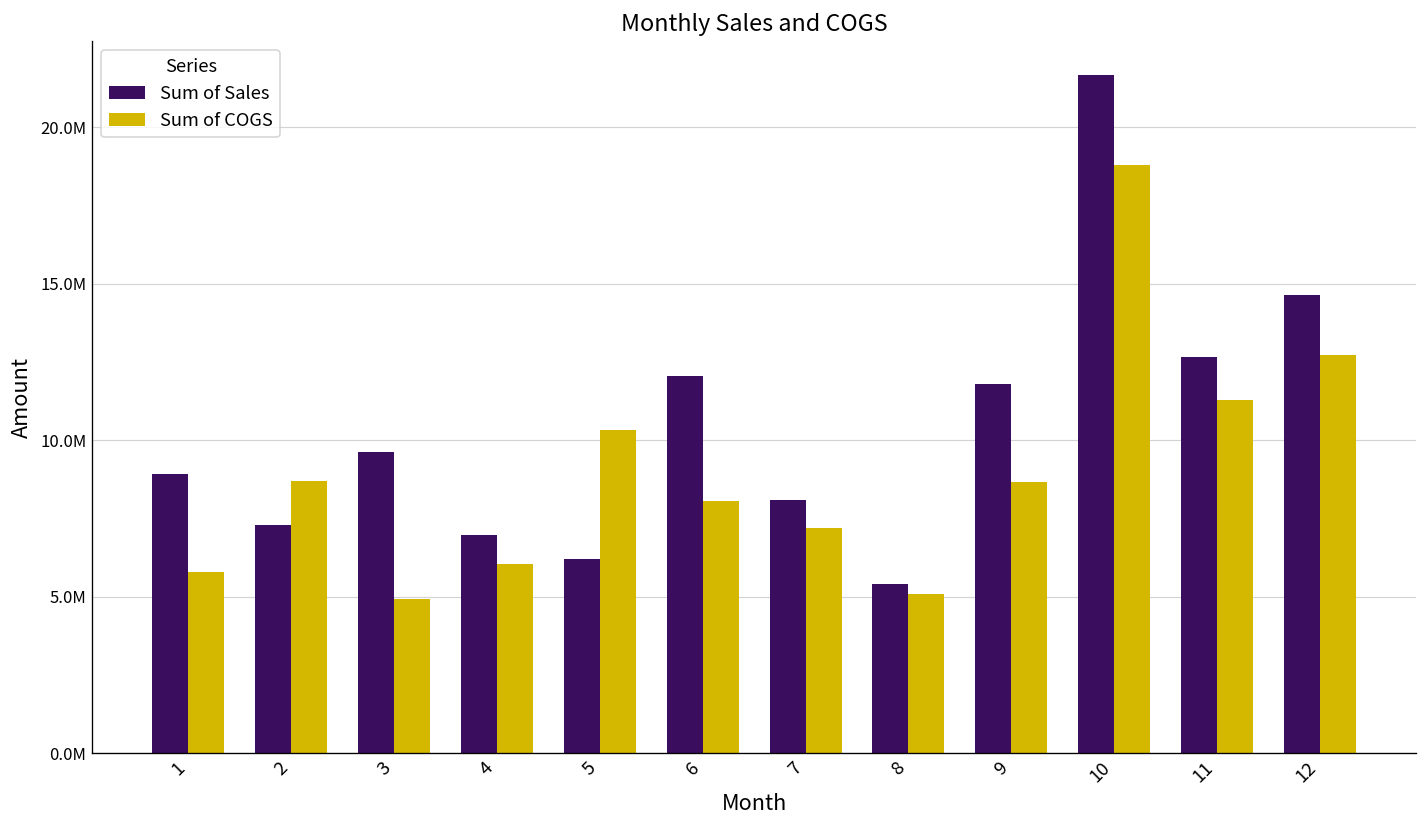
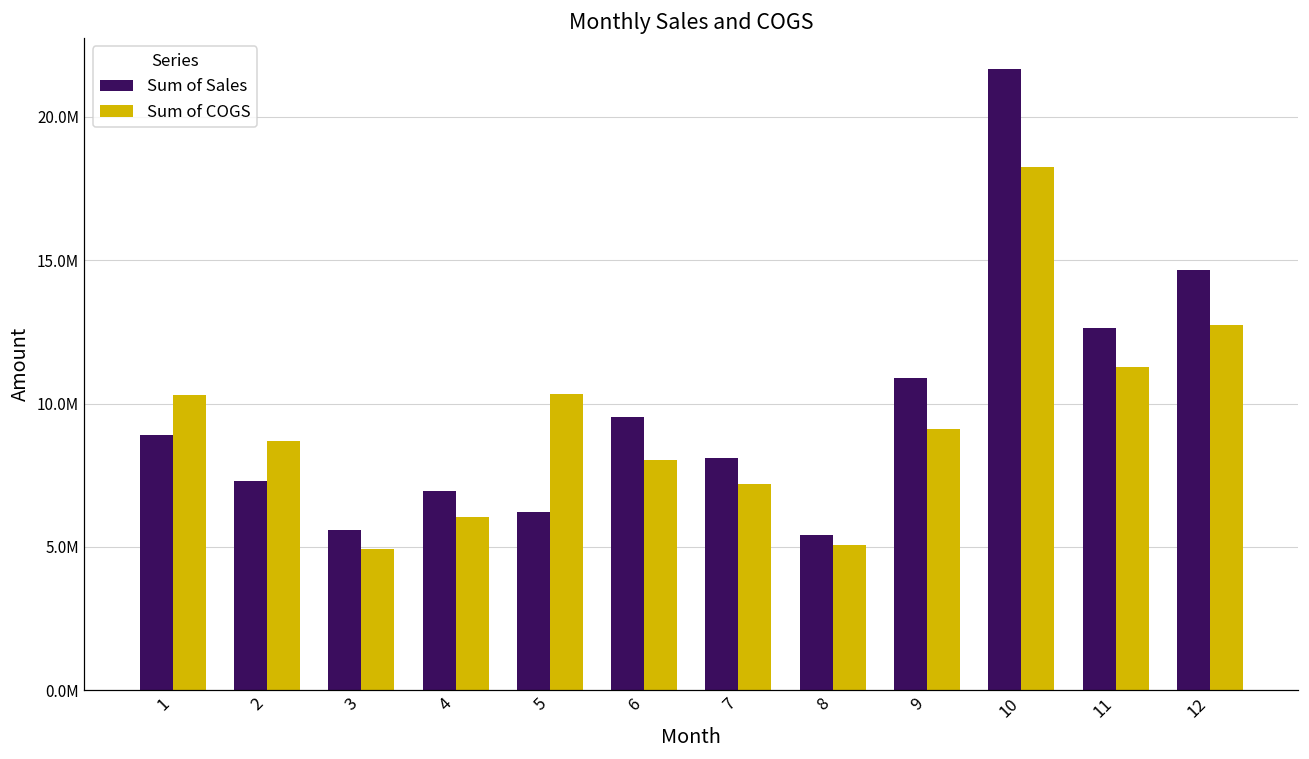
Sum of COGS, 1: 5800000 -> 10300000
Sum of Sales, 3: 9600000 -> 5600000
Sum of Sales, 6: 12000000 -> 9500000
Sum of Sales, 9: 11800000 -> 10900000
Sum of COGS, 9: 8700000 -> 9100000
Sum of COGS, 10: 18800000 -> 18200000
